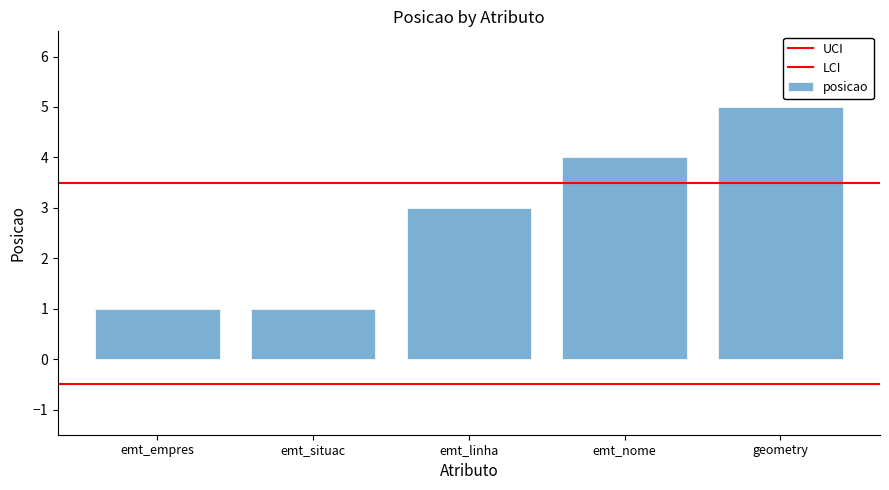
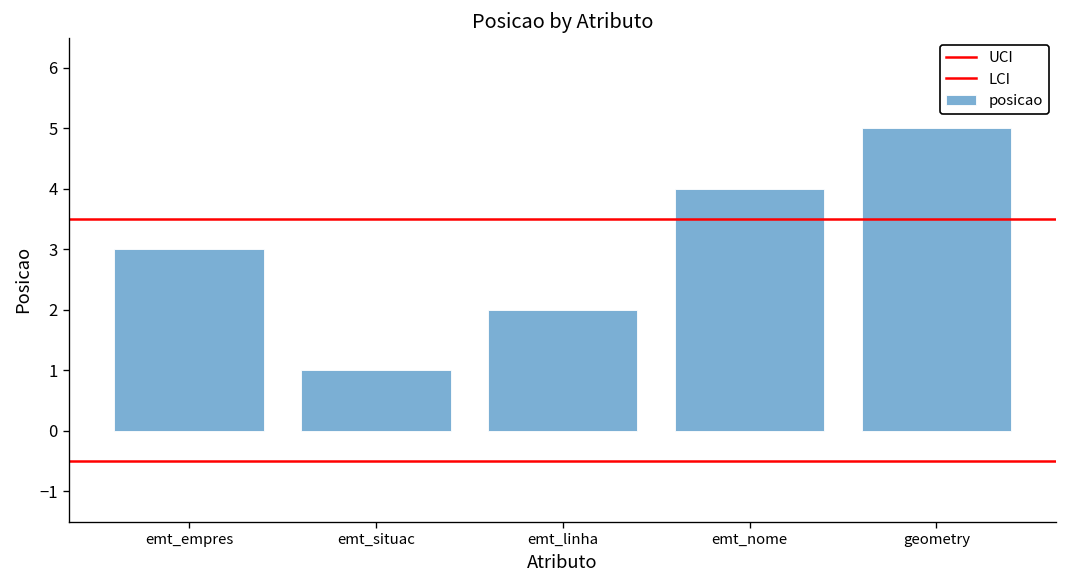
emt_empres: 1 -> 3
emt_linha: 3 -> 2
